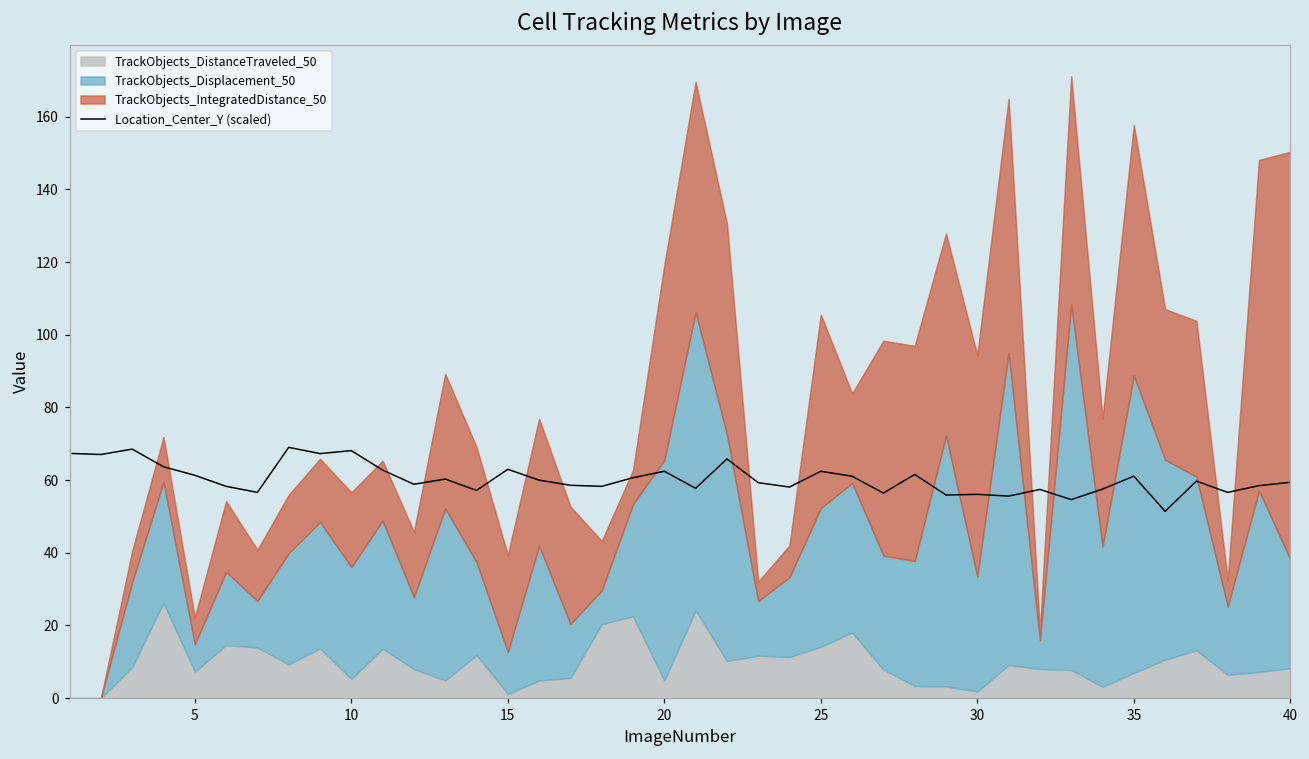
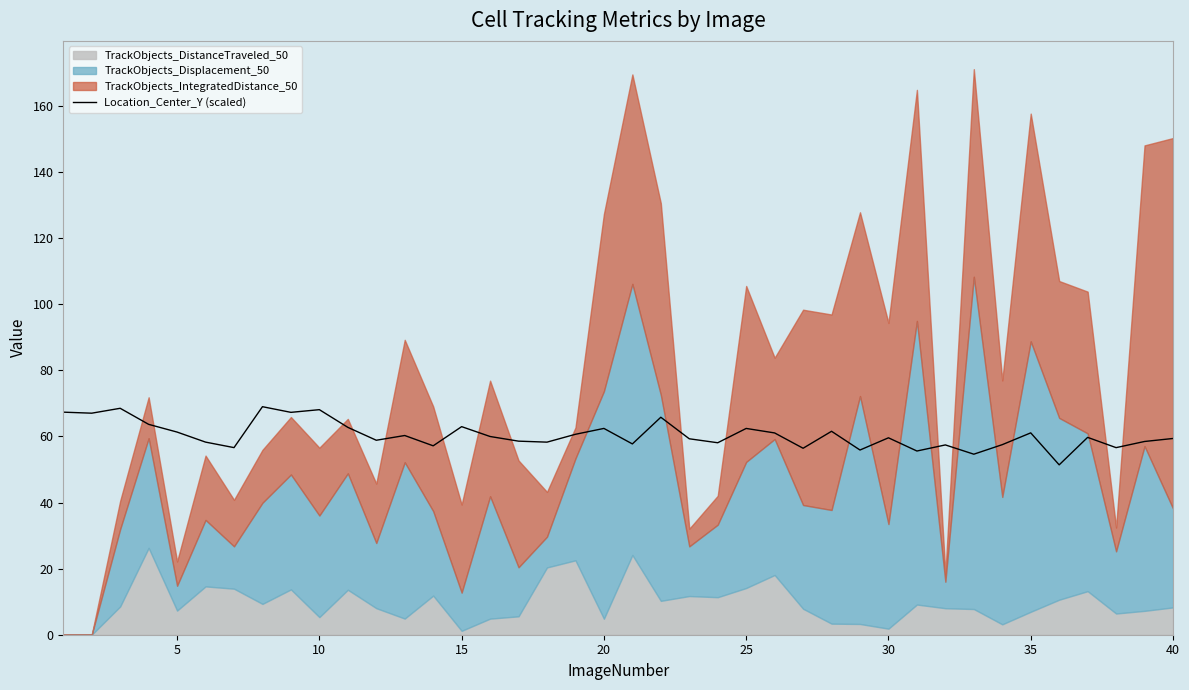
TrackObjects_Displacement_50, 20: 61 -> 69
Location_Center_Y (scaled), 30: 56 -> 60
